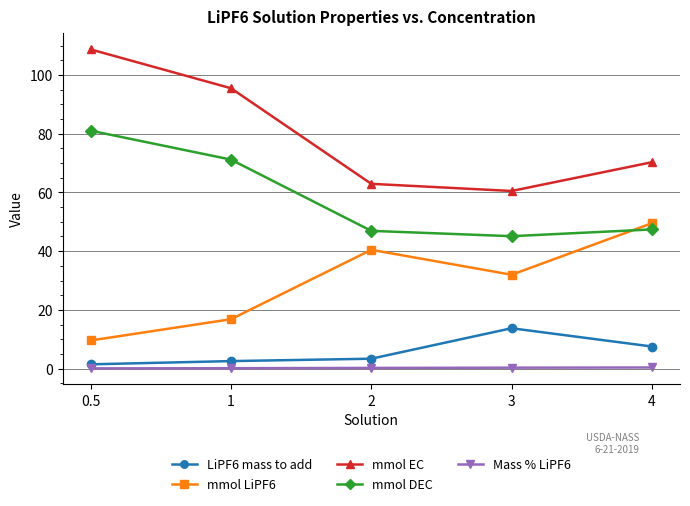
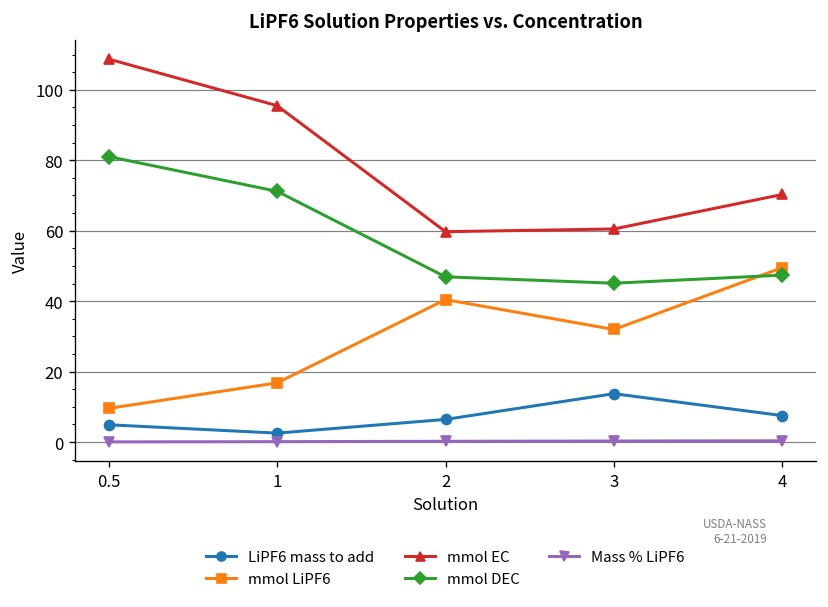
LiPF6 mass to add, 0.5: 1 -> 5
LiPF6 mass to add, 2: 3 -> 6
mmol EC, 2: 63 -> 60
